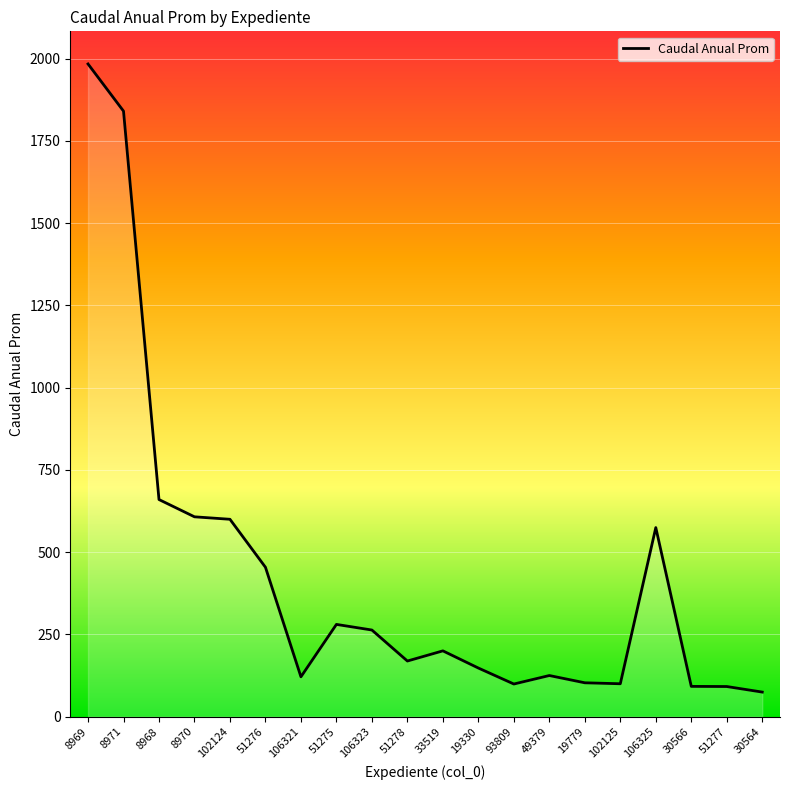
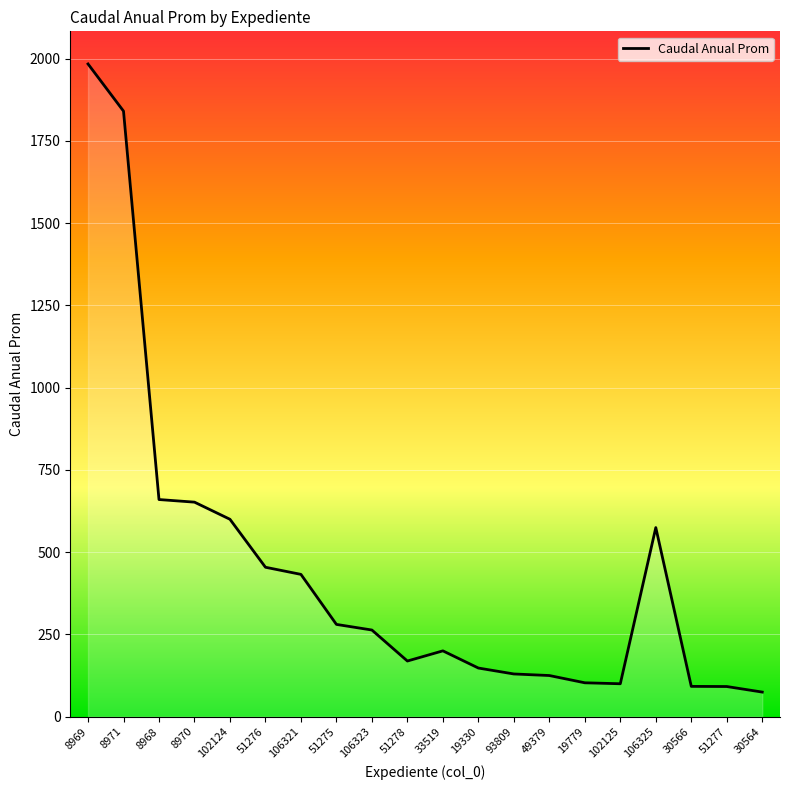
8970: 610 -> 650
106321: 120 -> 430
93809: 100 -> 130
